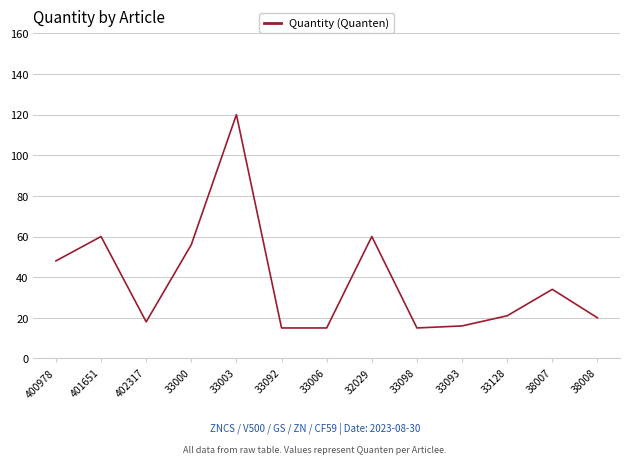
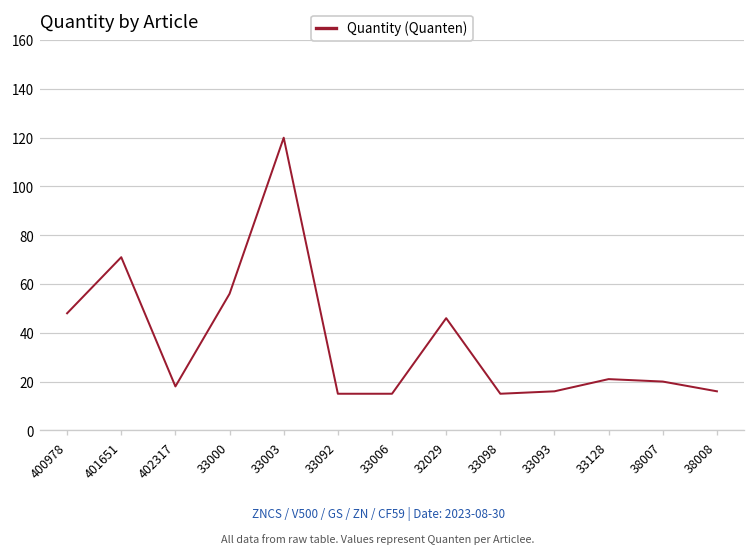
401651: 60 -> 71
32029: 60 -> 46
38007: 34 -> 20
38008: 20 -> 16
